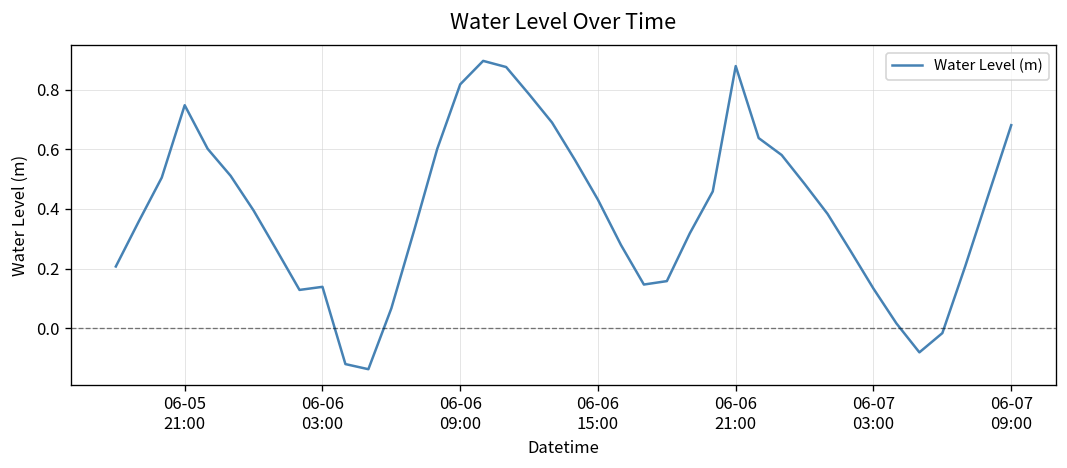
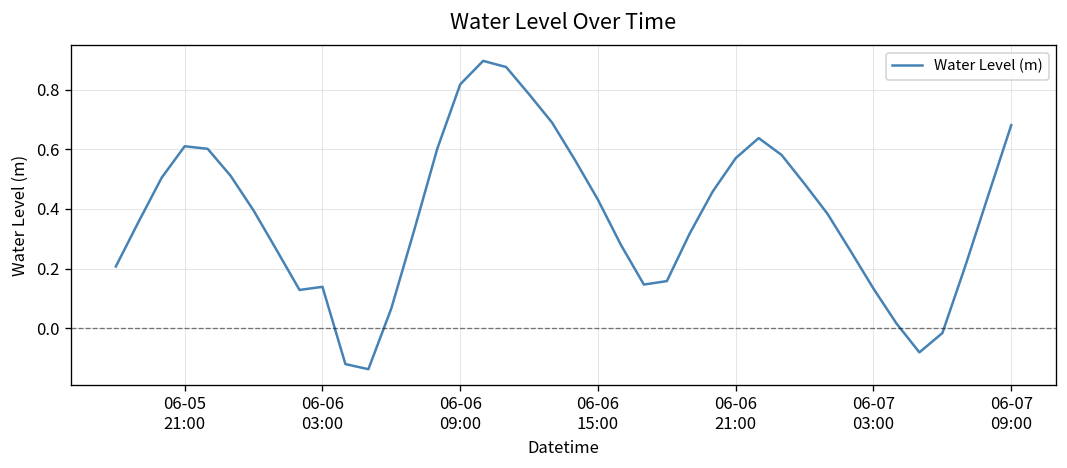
06-05 21:00: 0.75 -> 0.61
06-06 21:00: 0.88 -> 0.57
